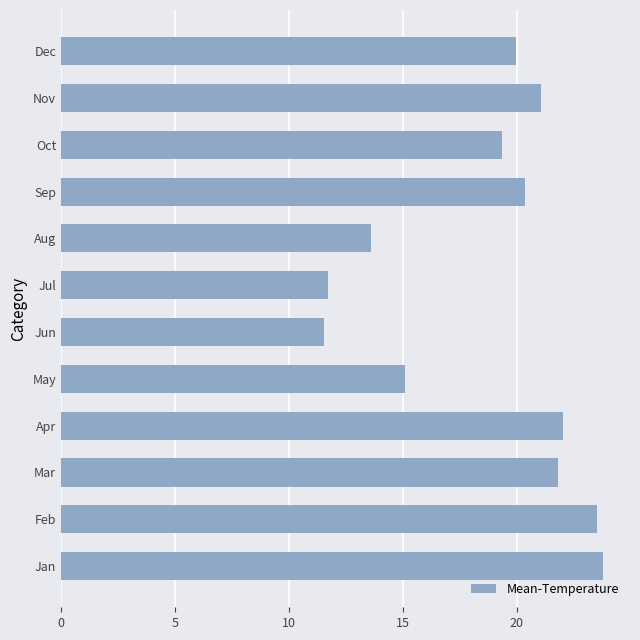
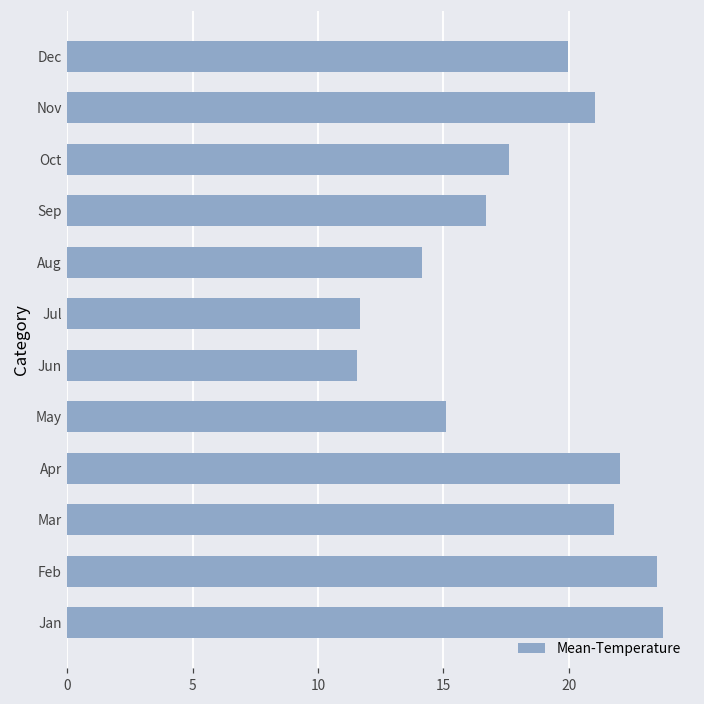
Oct: 19.4 -> 17.6
Sep: 20.4 -> 16.7
Aug: 13.6 -> 14.2
